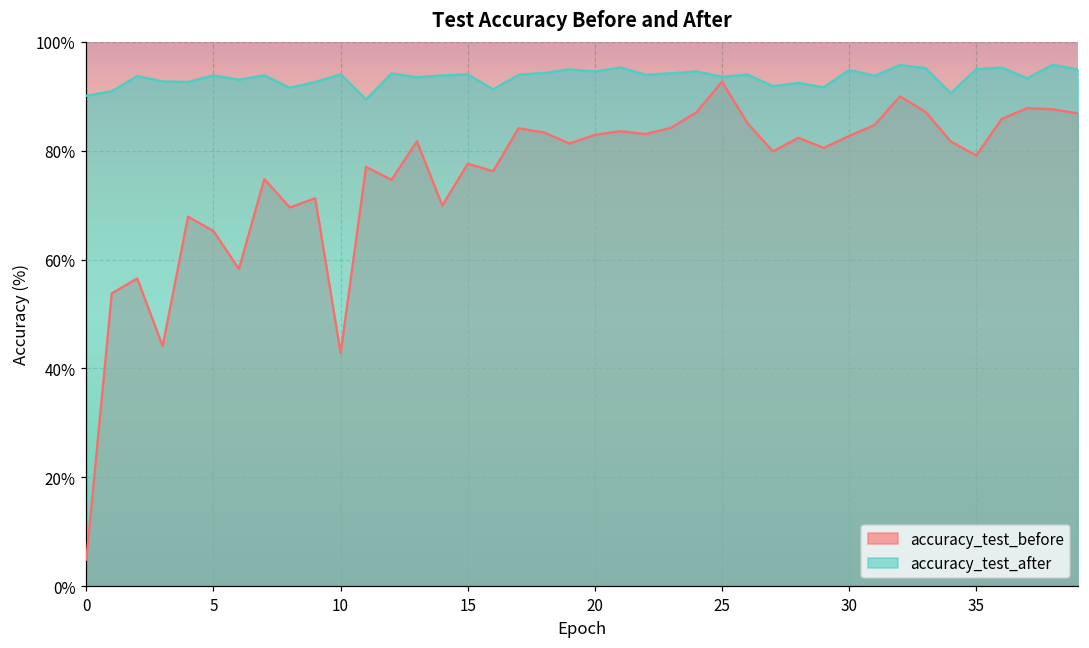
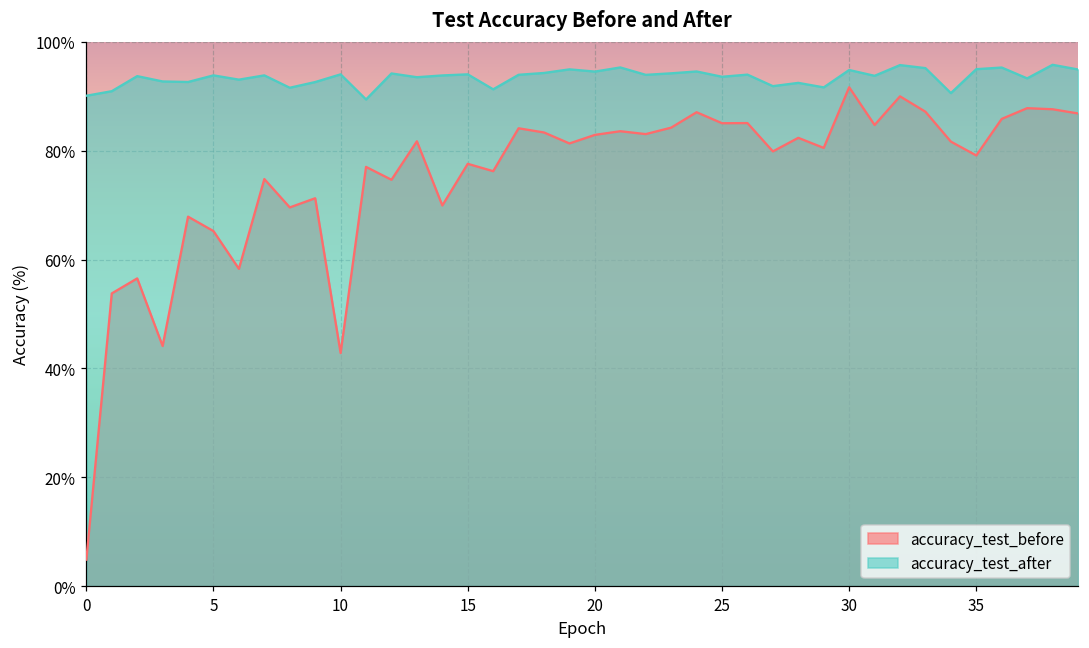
accuracy_test_before, 25: 93% -> 85%
accuracy_test_before, 30: 83% -> 92%
